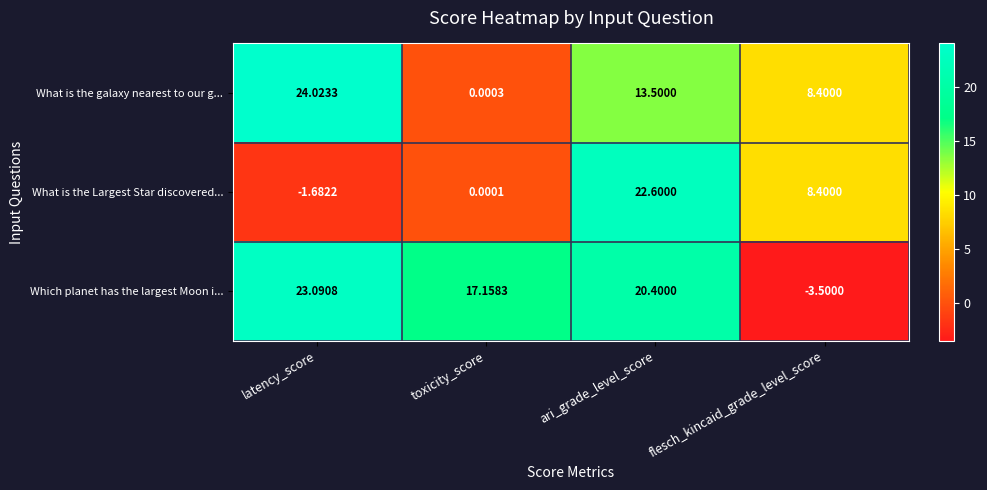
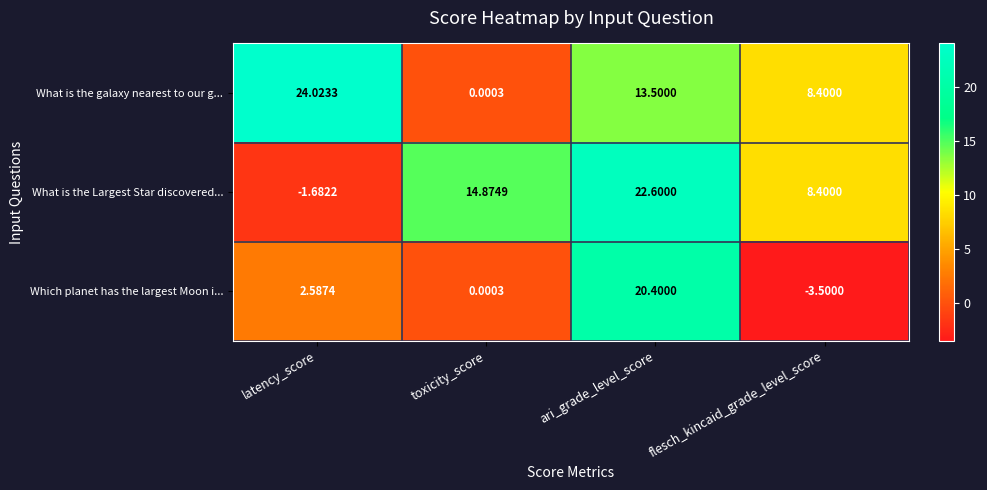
What is the Largest Star discovered..., toxicity_score: 0.0001 -> 14.8749
Which planet has the largest Moon i..., latency_score: 23.0908 -> 2.5874
Which planet has the largest Moon i..., toxicity_score: 17.1583 -> 0.0003
